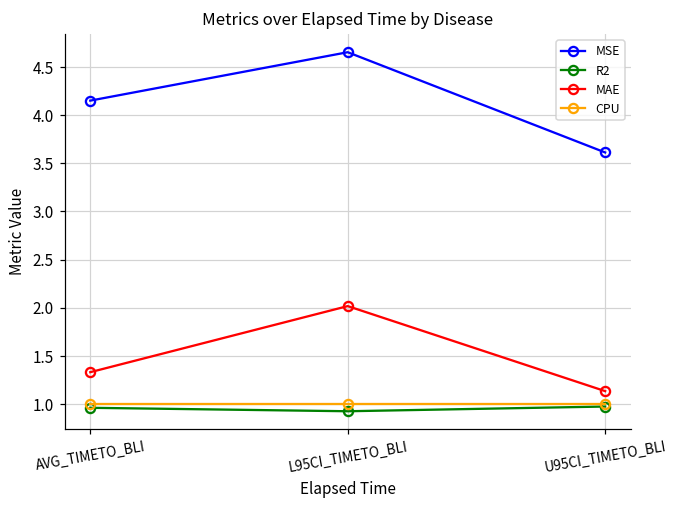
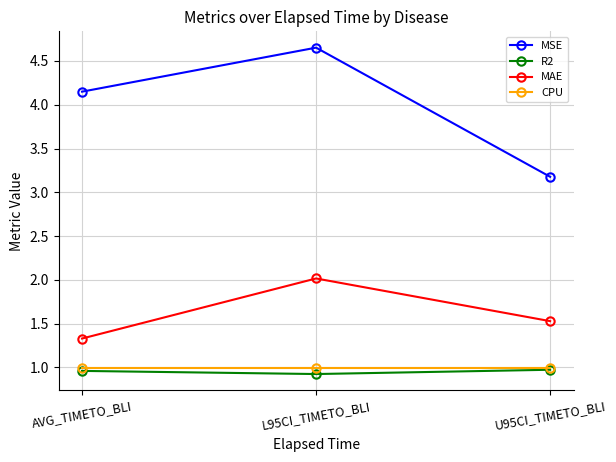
MSE, U95CI_TIMETO_BLI: 3.6 -> 3.2
MAE, U95CI_TIMETO_BLI: 1.1 -> 1.5
